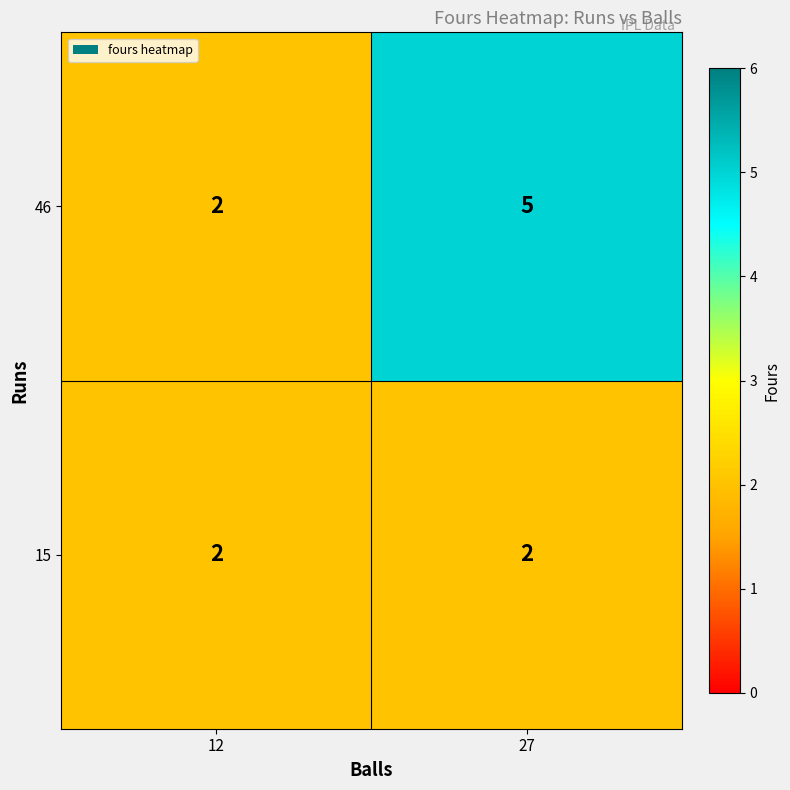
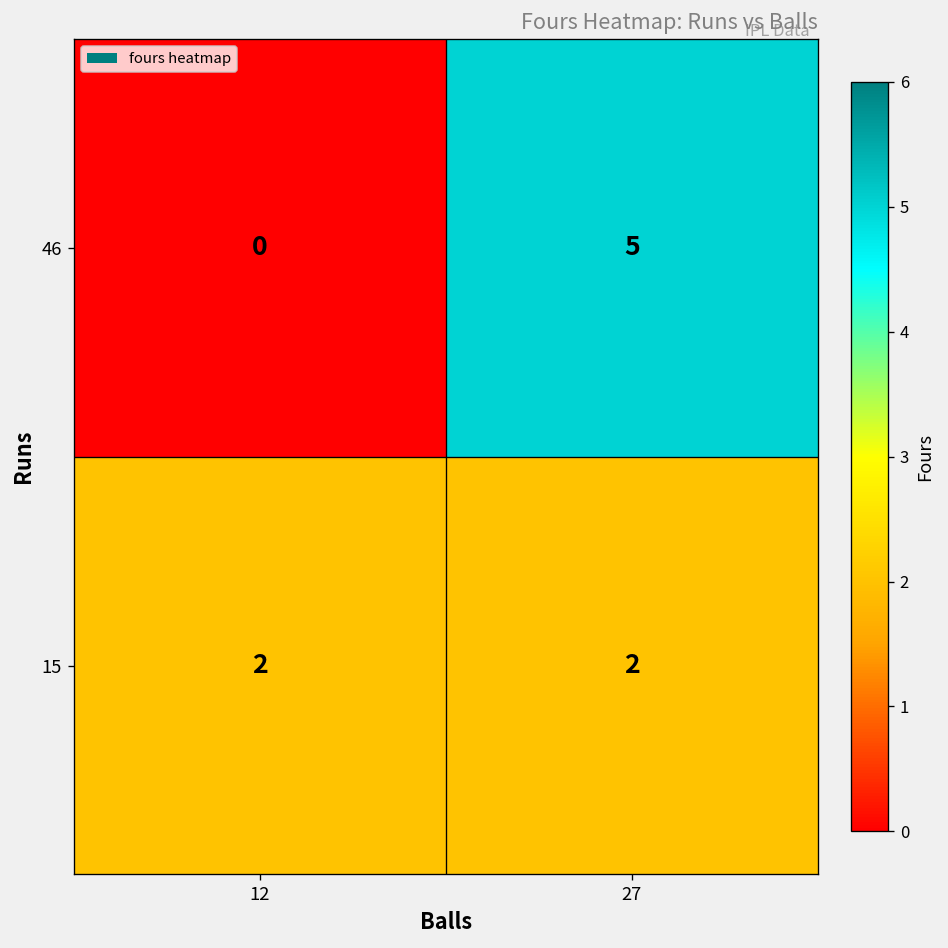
46, 12: 2 -> 0
